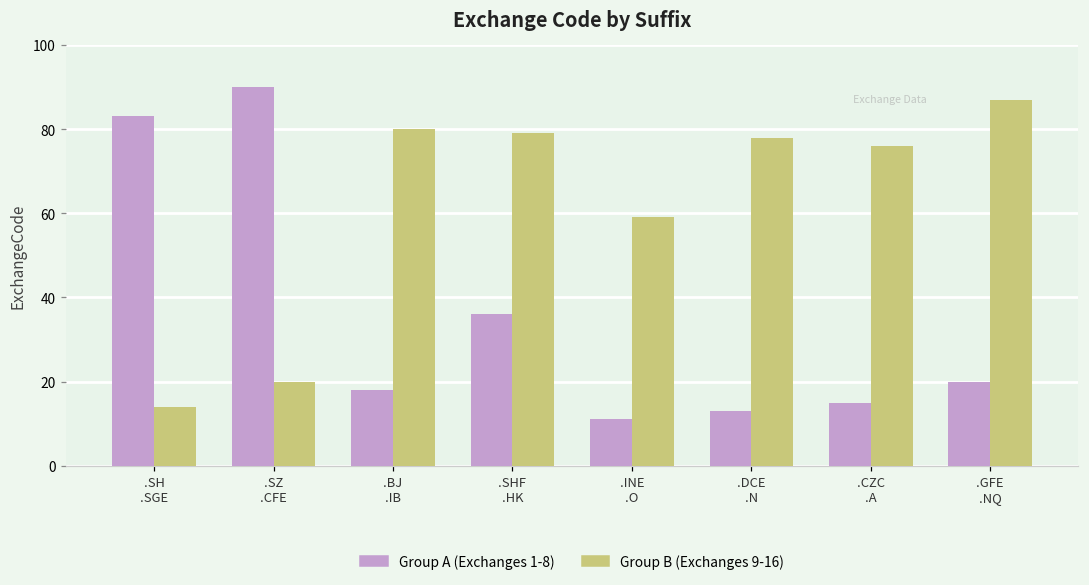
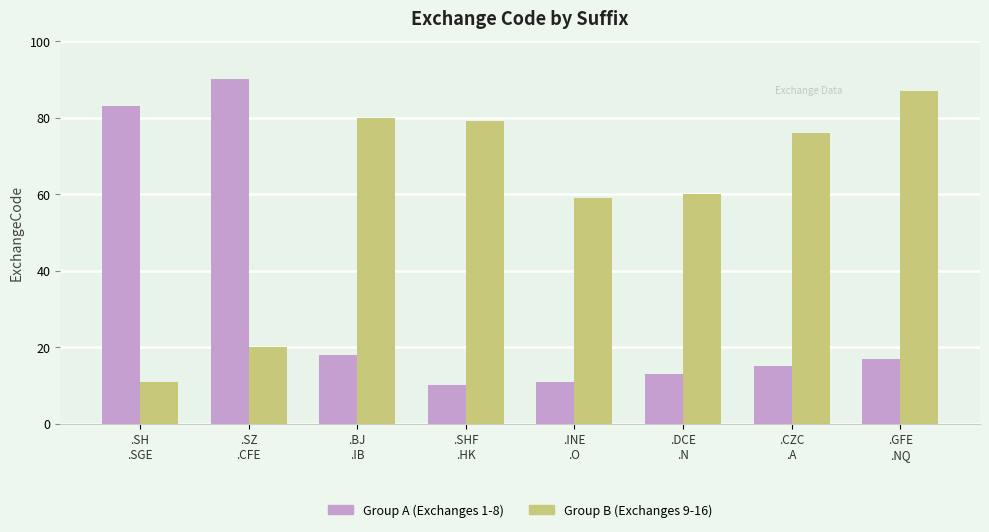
Group B (Exchanges 9-16), .SH .SGE: 14 -> 11
Group A (Exchanges 1-8), .SHF .HK: 36 -> 10
Group B (Exchanges 9-16), .DCE .N: 78 -> 60
Group A (Exchanges 1-8), .GFE .NQ: 20 -> 17
